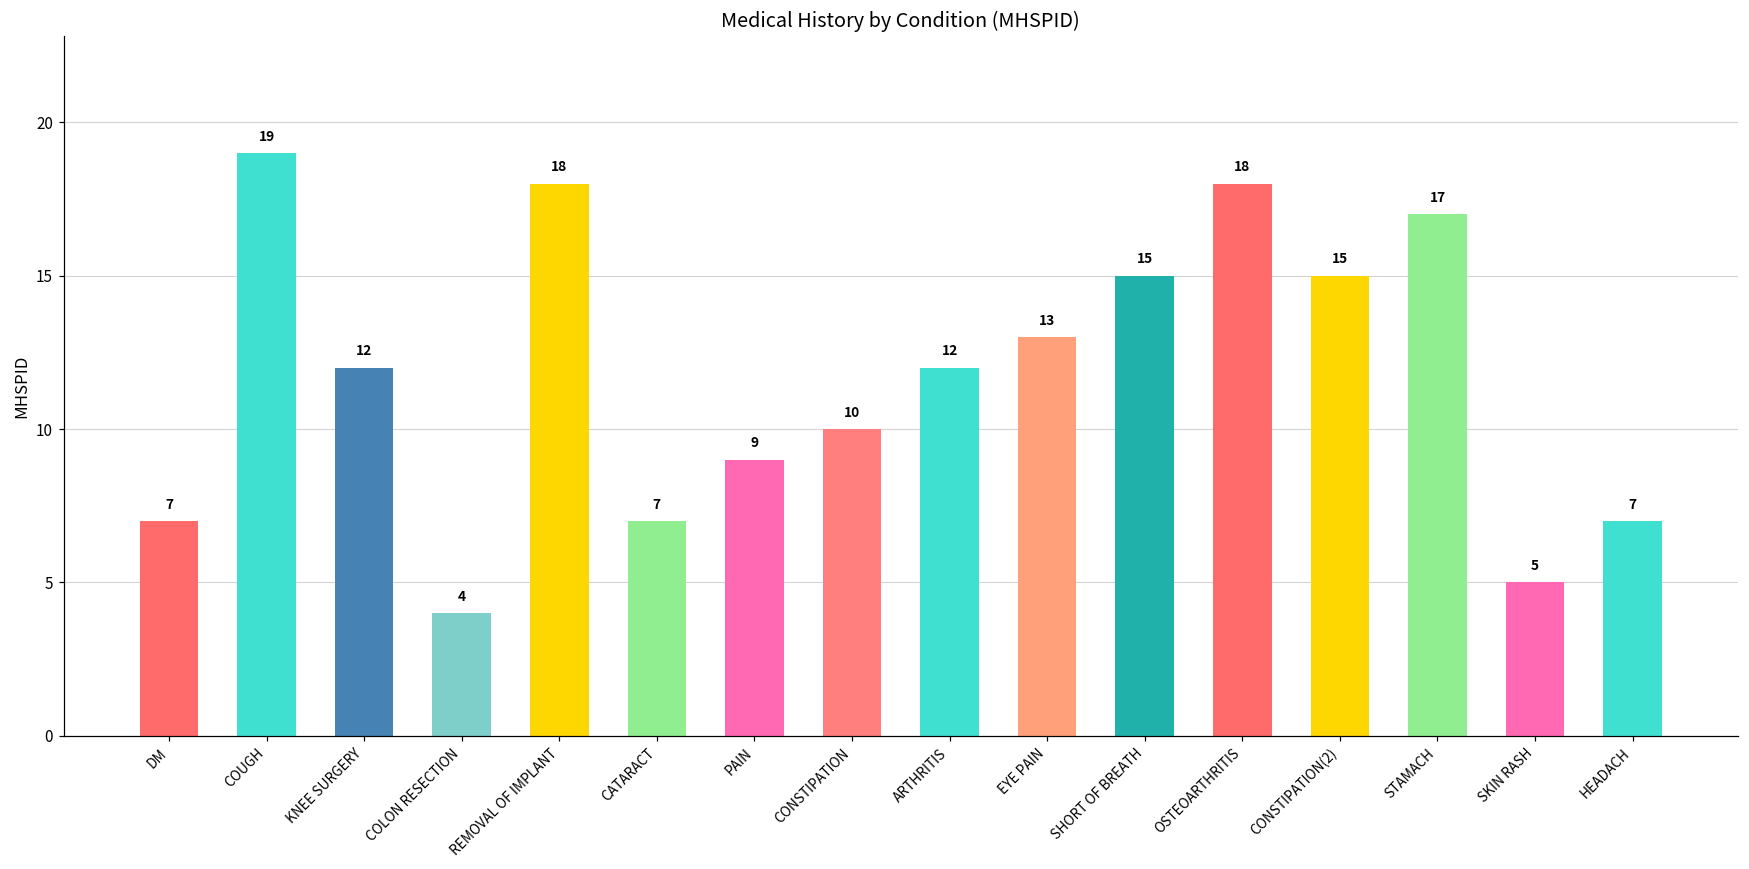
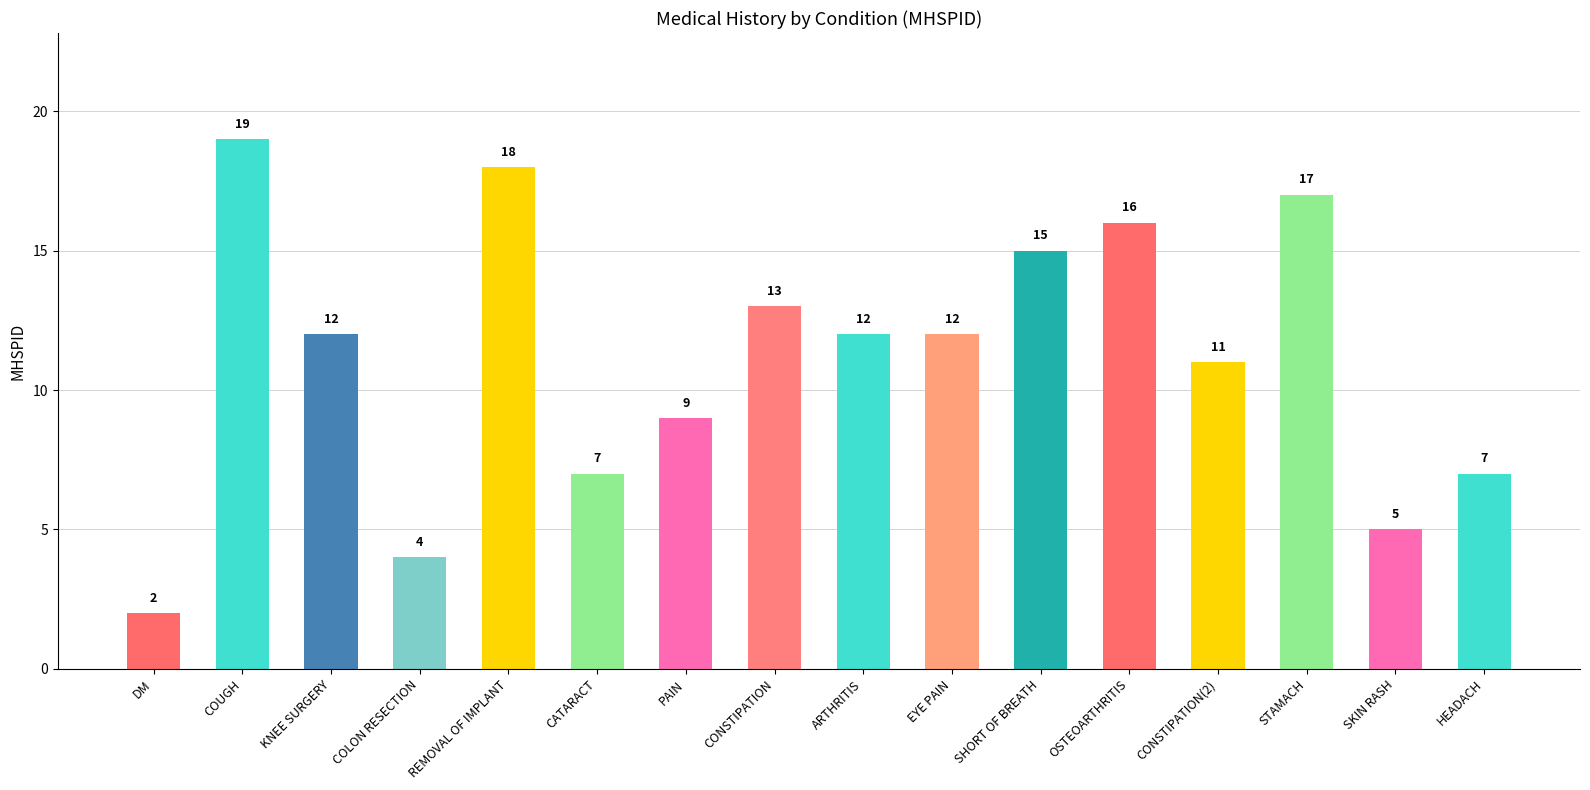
DM: 7 -> 2
CONSTIPATION: 10 -> 13
EYE PAIN: 13 -> 12
OSTEOARTHRITIS: 18 -> 16
CONSTIPATION(2): 15 -> 11
